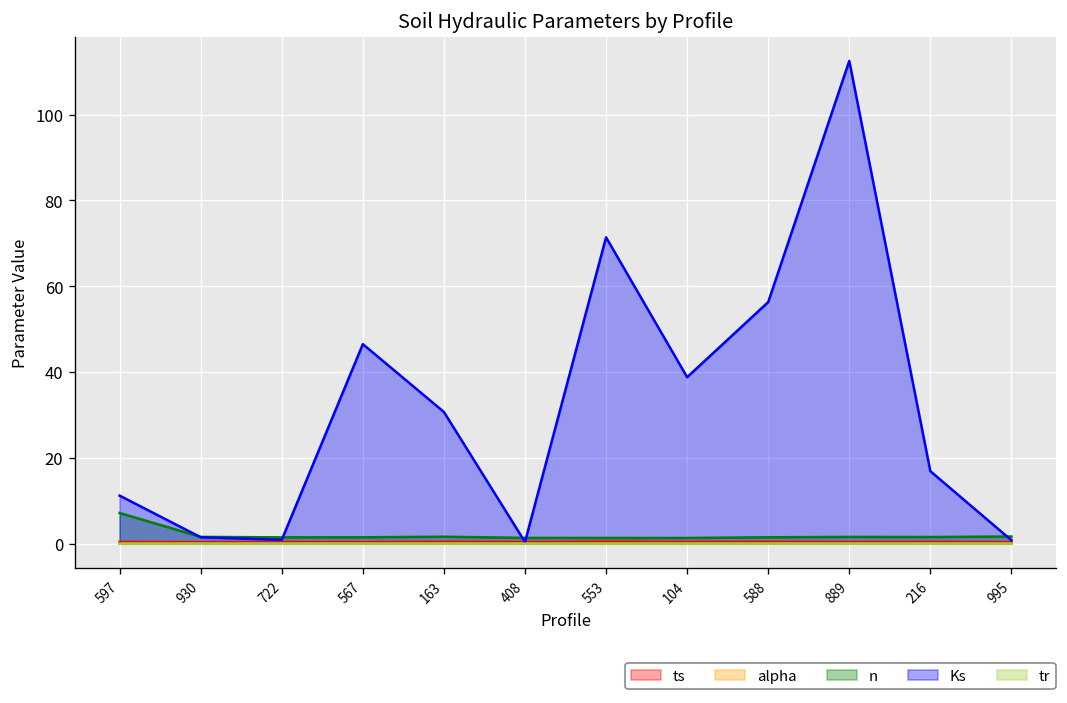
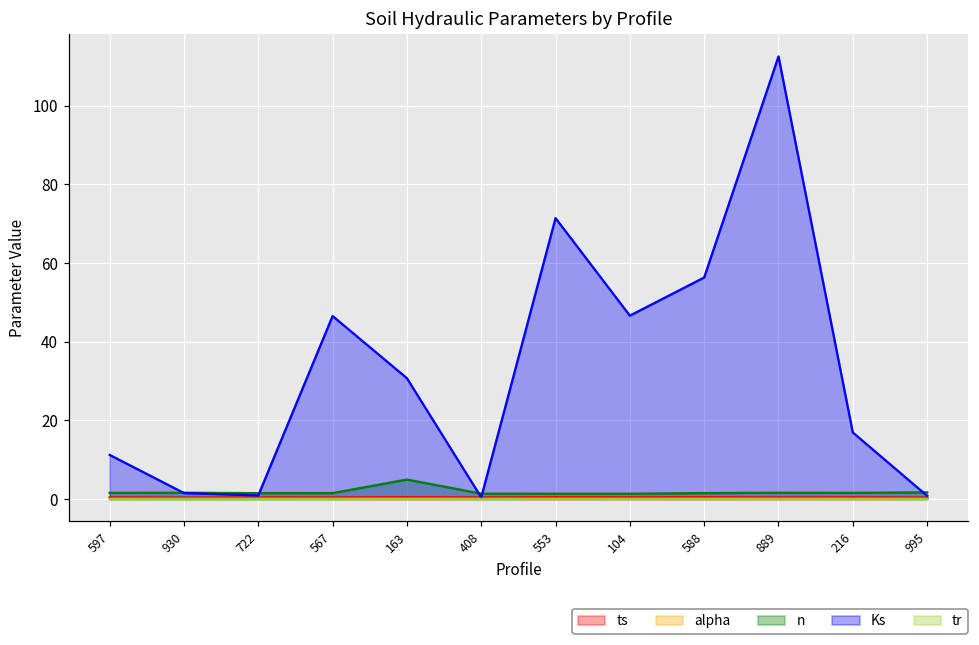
n, 597: 7 -> 2
n, 163: 2 -> 5
Ks, 104: 39 -> 47
